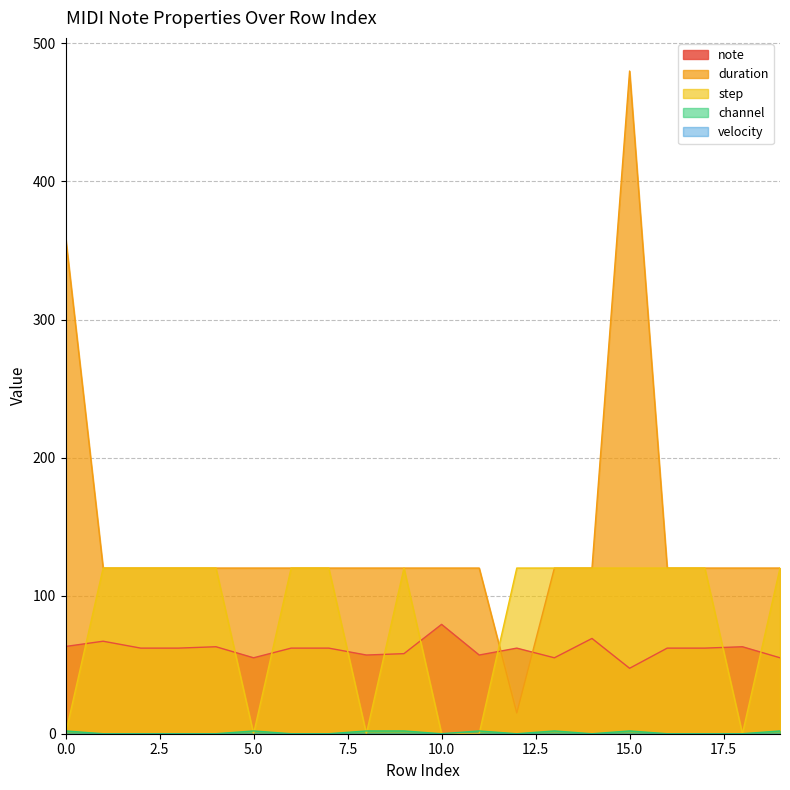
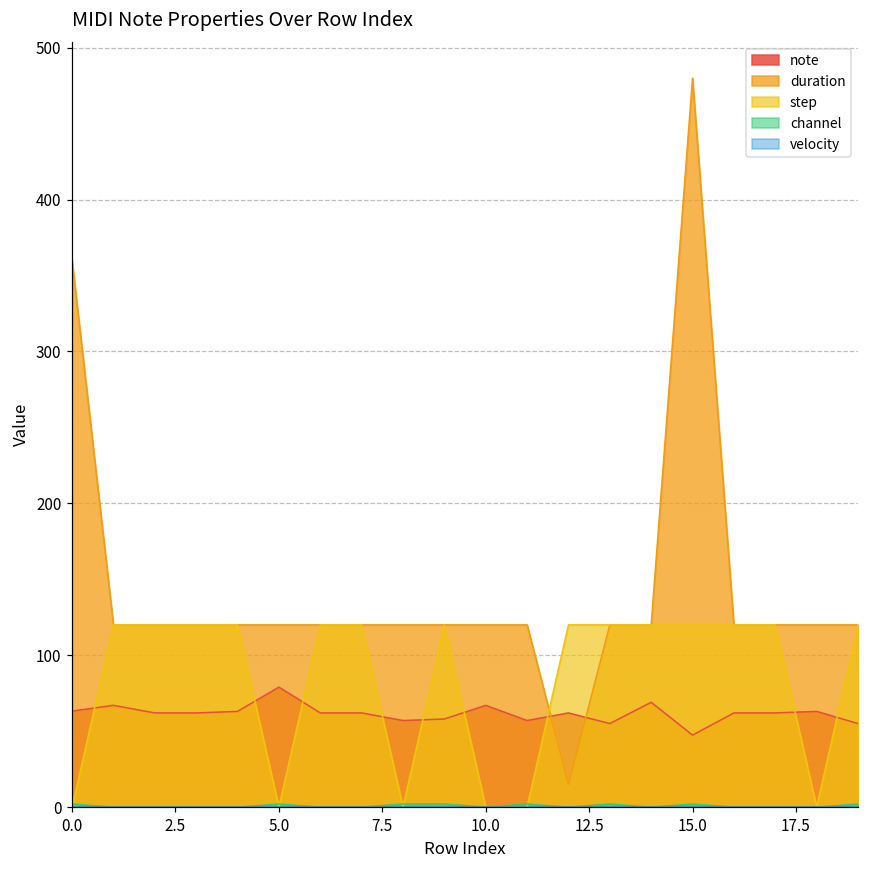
note, 5.0: 55 -> 79
note, 10.0: 79 -> 67
